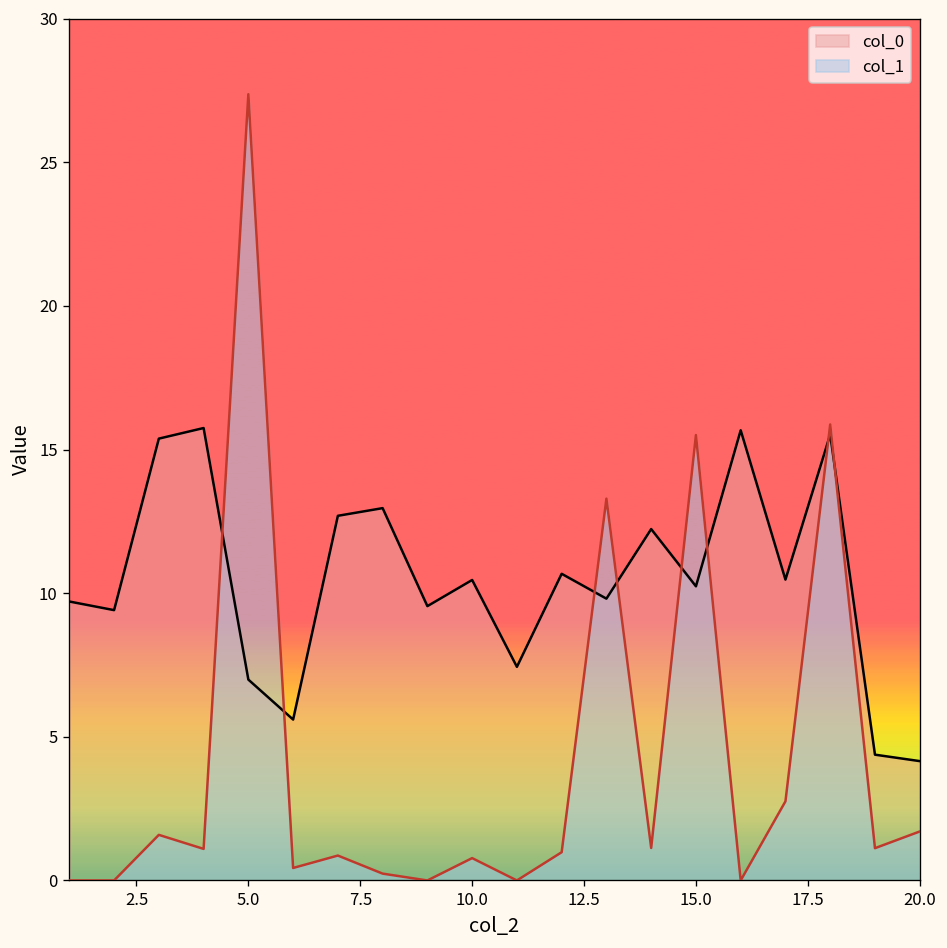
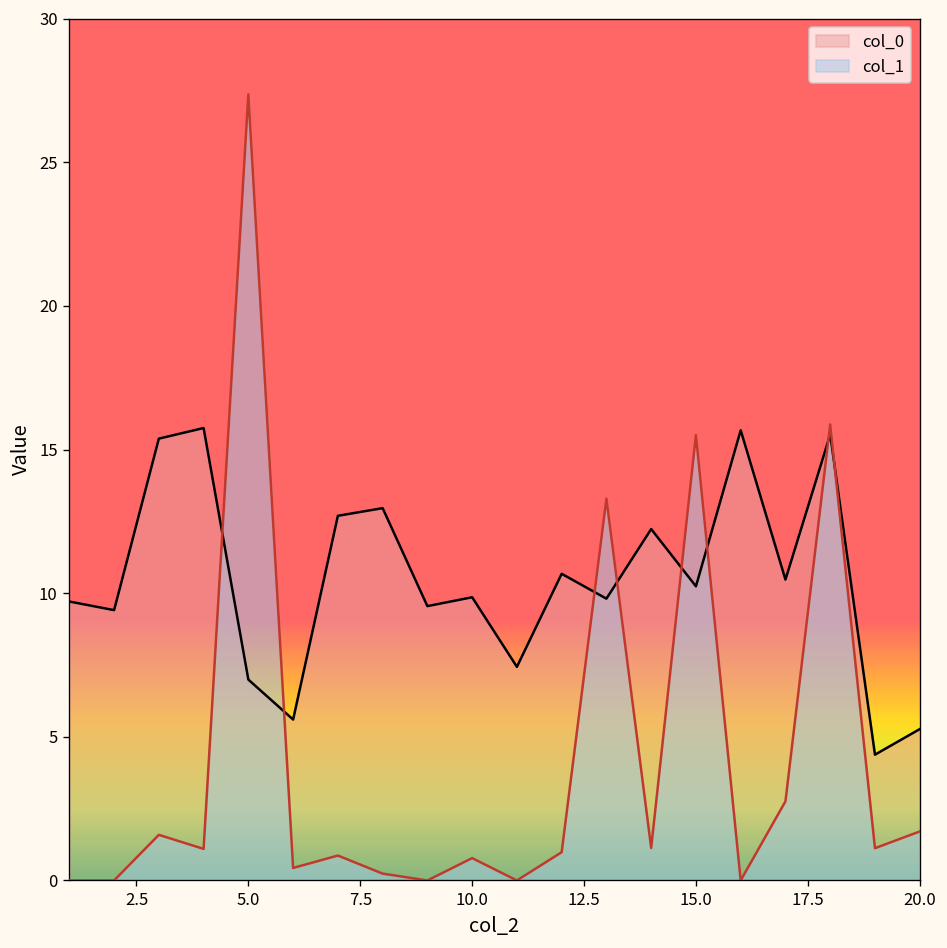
col_0, 10.0: 10.5 -> 9.9
col_0, 20.0: 4.2 -> 5.3
